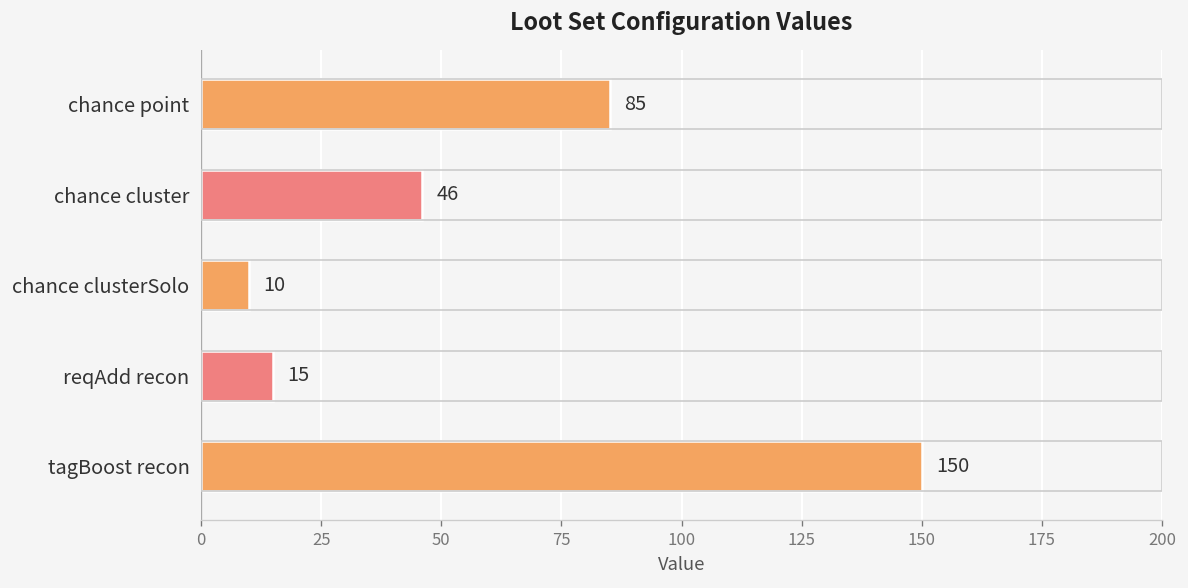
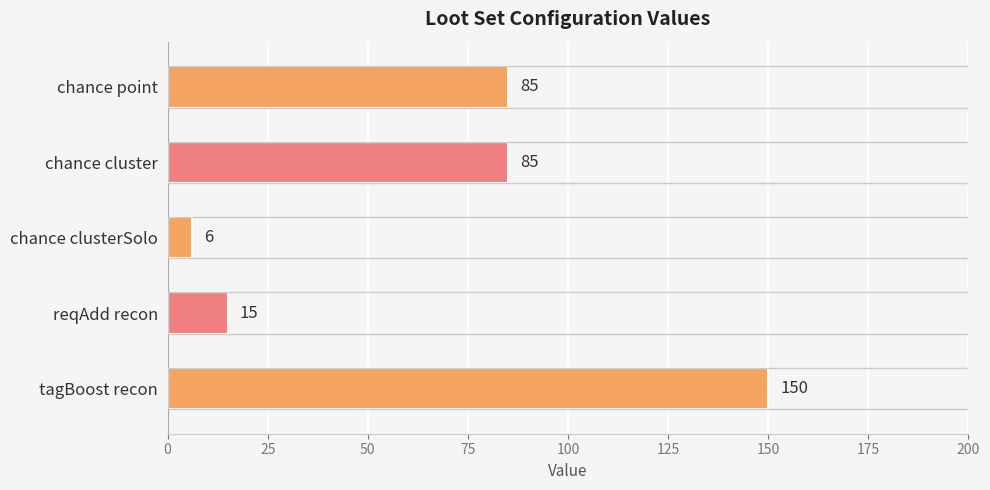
chance cluster: 46 -> 85
chance clusterSolo: 10 -> 6
